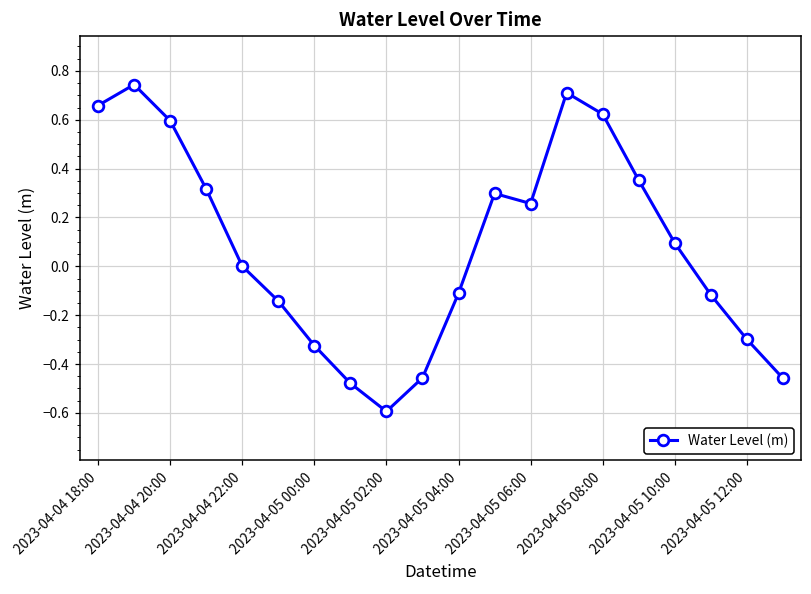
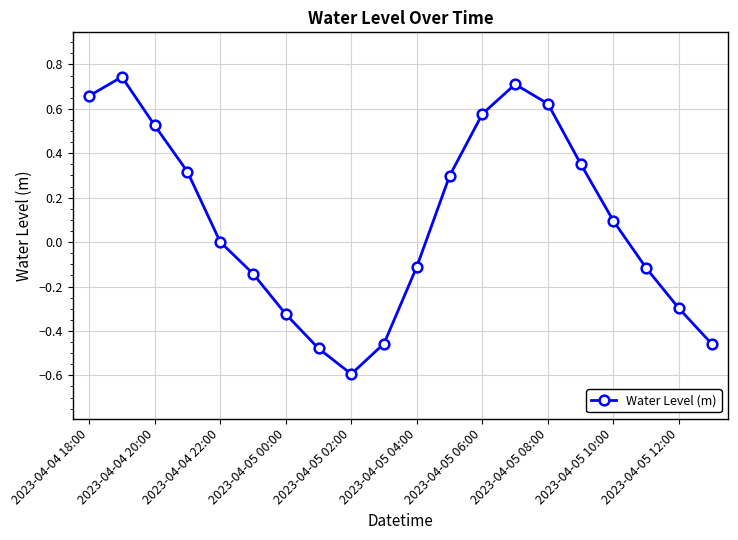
2023-04-04 20:00: 0.60 -> 0.53
2023-04-05 06:00: 0.26 -> 0.58
